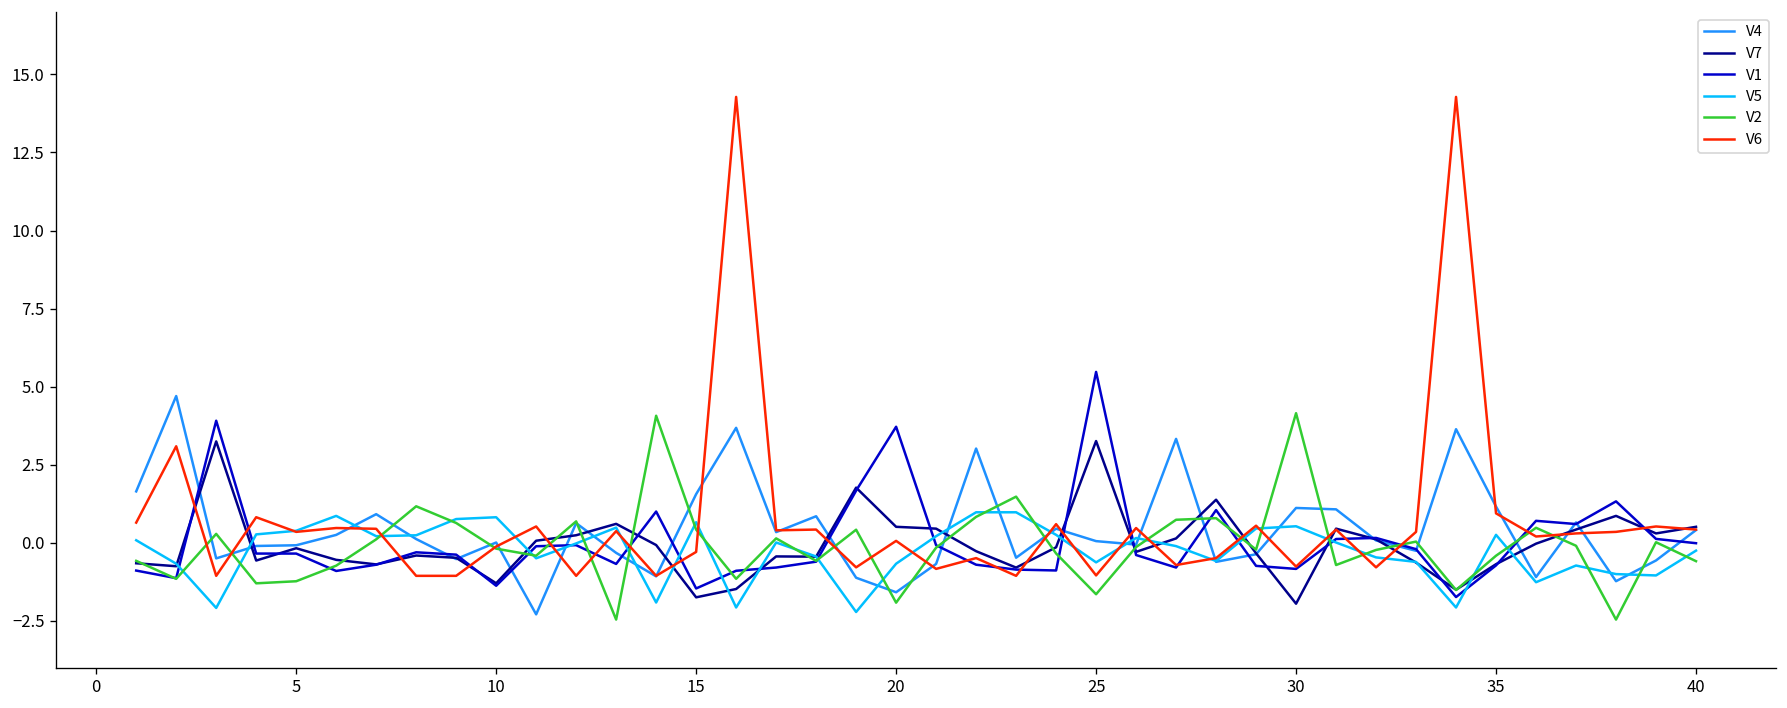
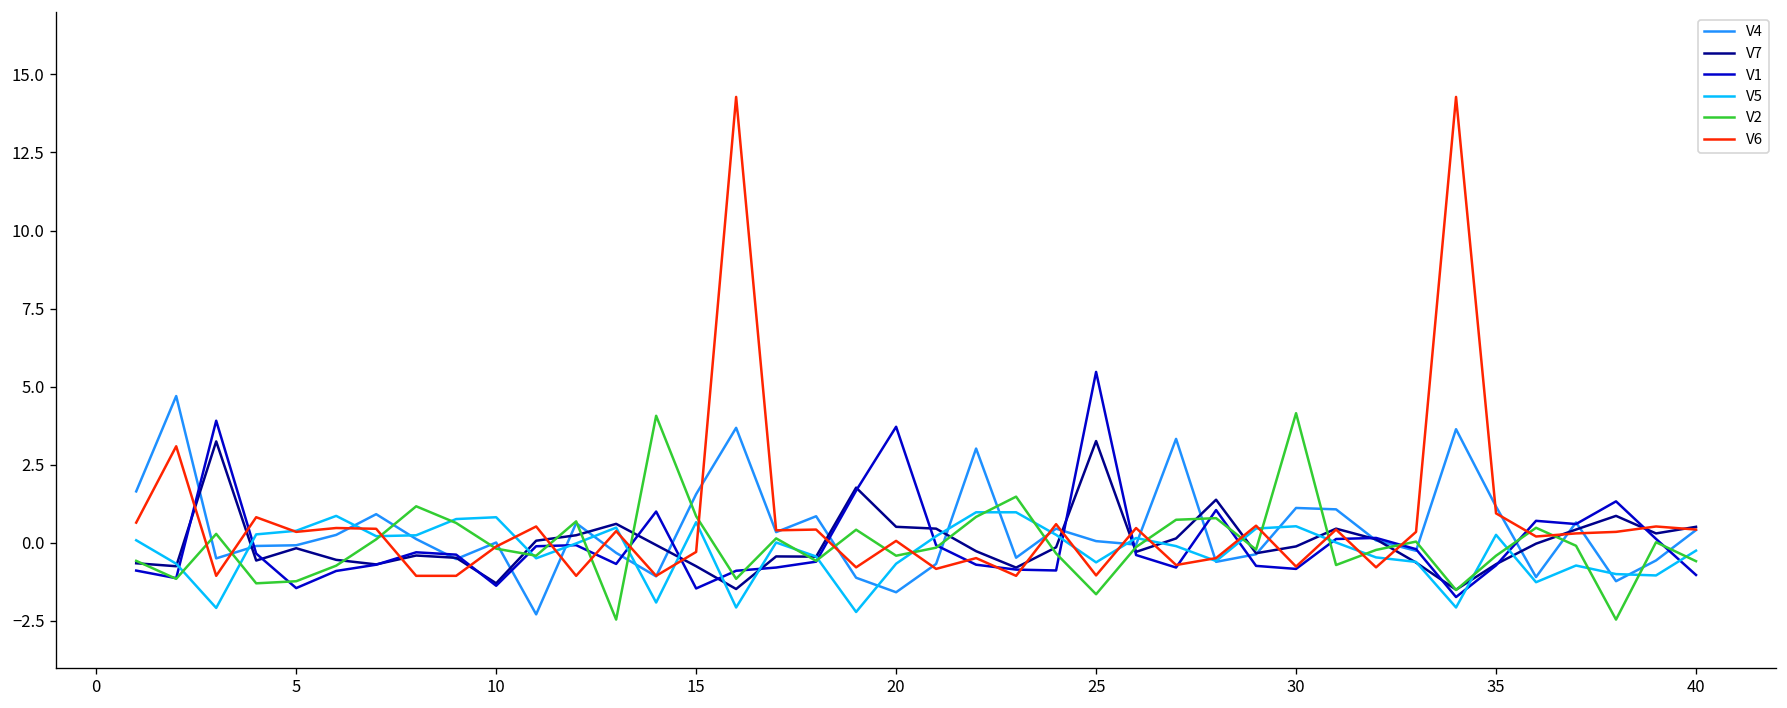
V1, 5: -0.3 -> -1.5
V7, 15: -1.8 -> -0.8
V2, 15: 0.4 -> 0.8
V2, 20: -1.9 -> -0.4
V7, 30: -2.0 -> -0.1
V1, 40: 0.0 -> -1.0
